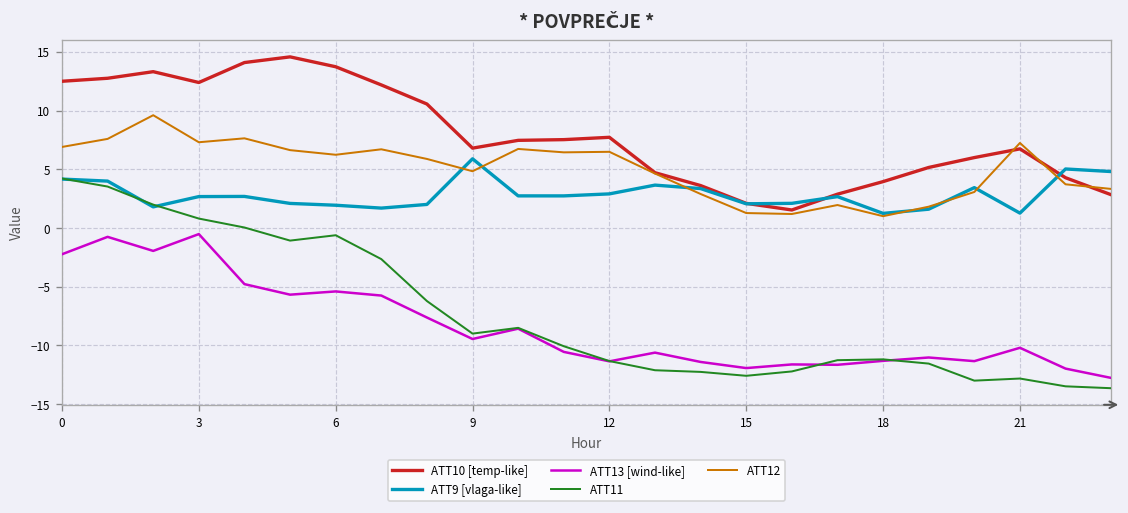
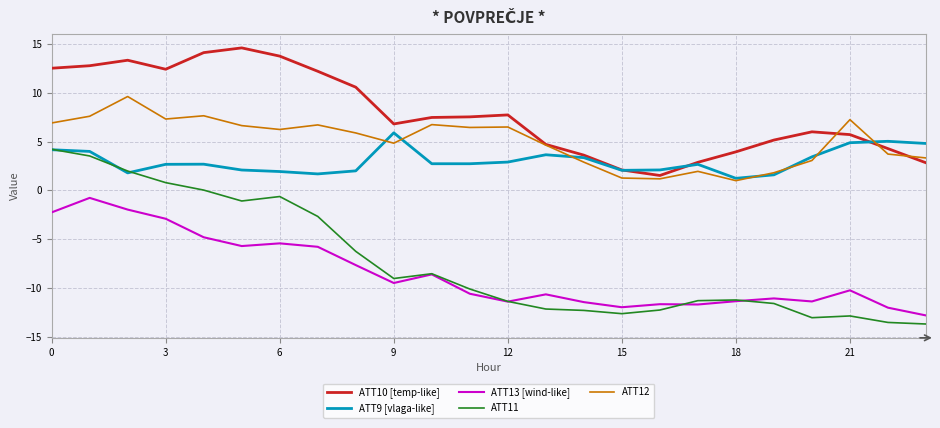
ATT13 [wind-like], 3: -1 -> -3
ATT10 [temp-like], 21: 7 -> 6
ATT9 [vlaga-like], 21: 1 -> 5
